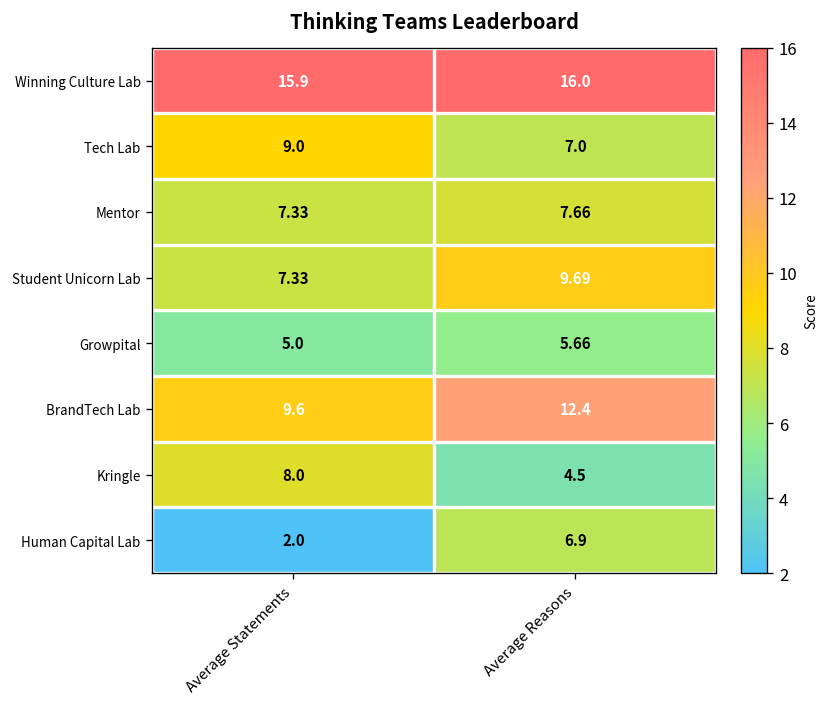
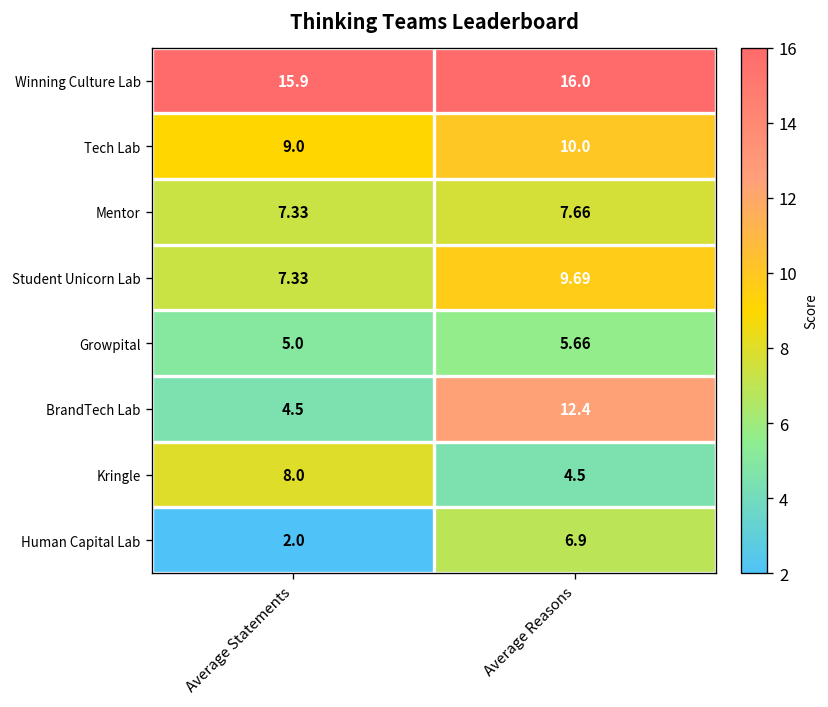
Tech Lab, Average Reasons: 7.0 -> 10.0
BrandTech Lab, Average Statements: 9.6 -> 4.5
